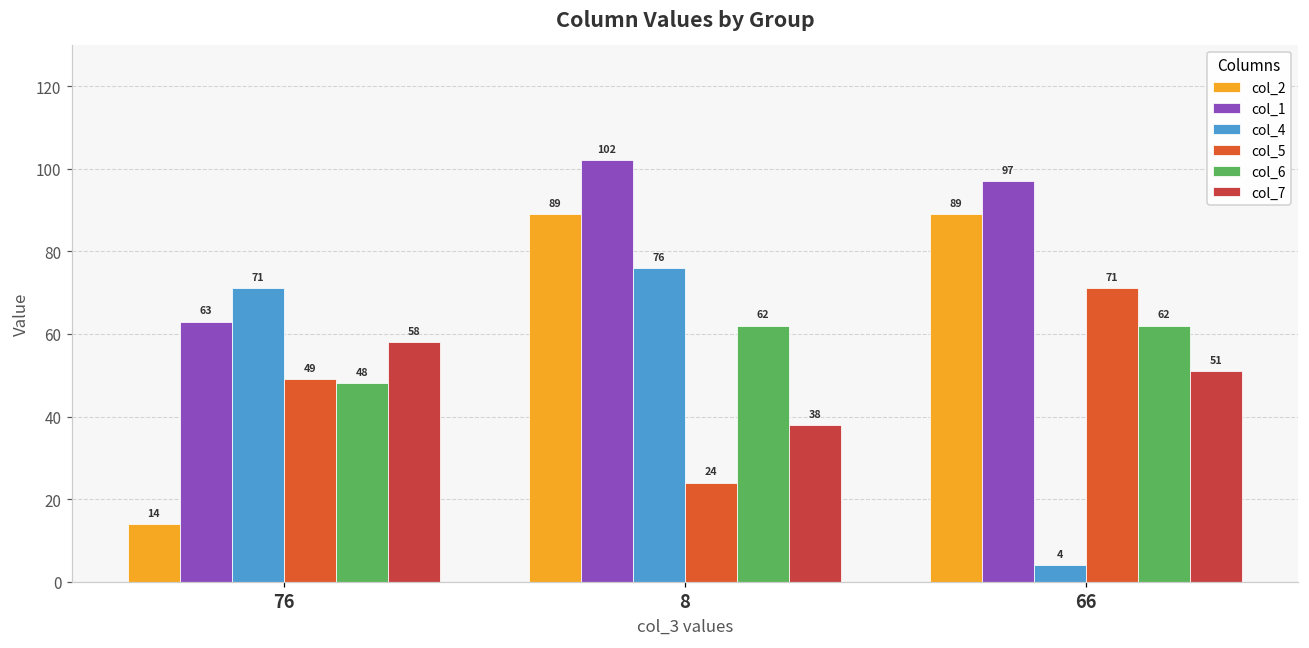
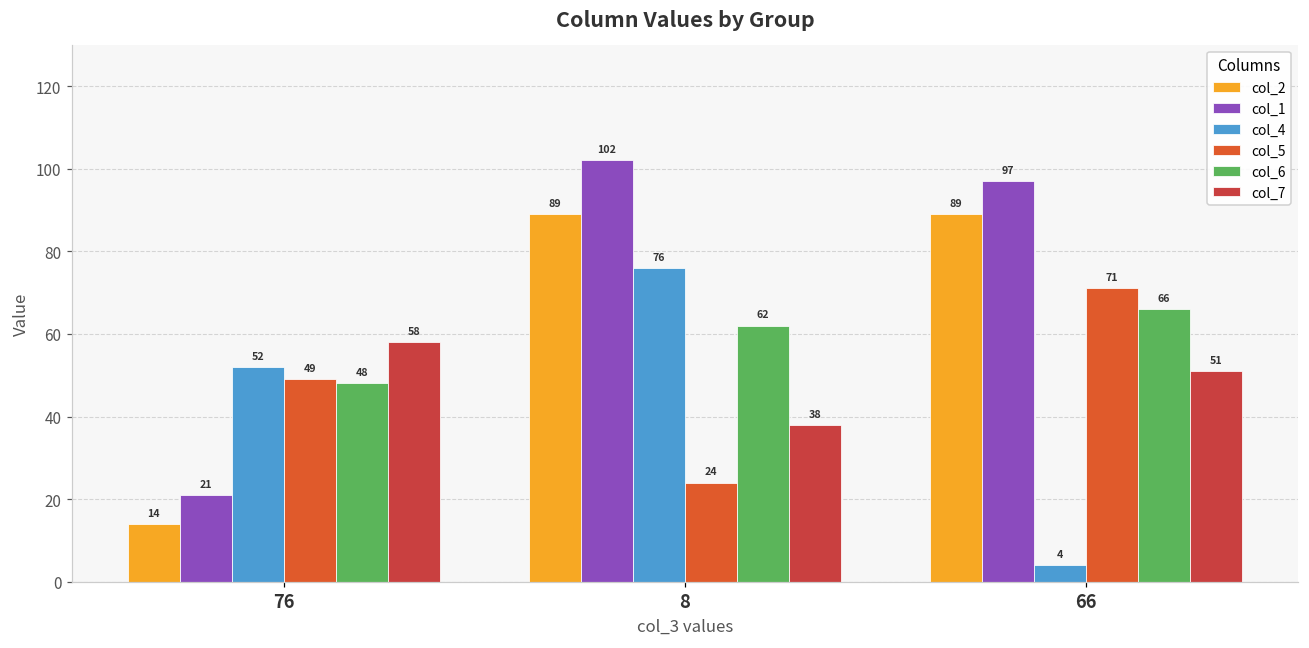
col_1, 76: 63 -> 21
col_4, 76: 71 -> 52
col_6, 66: 62 -> 66
